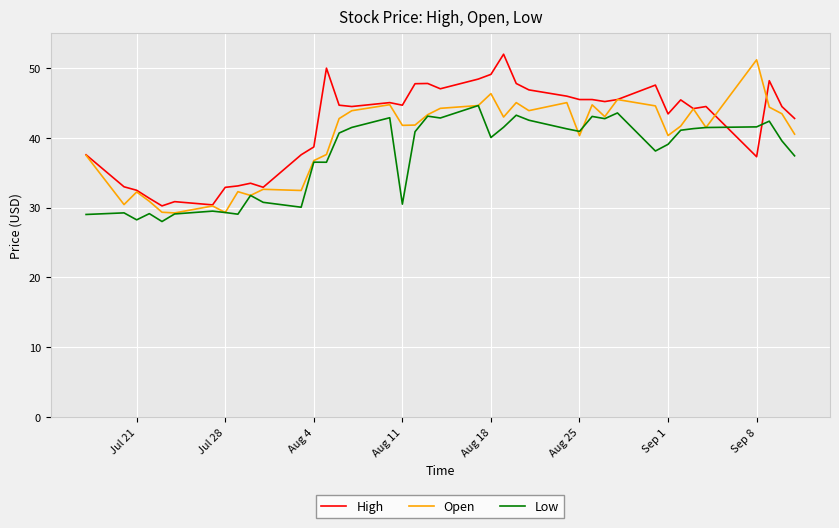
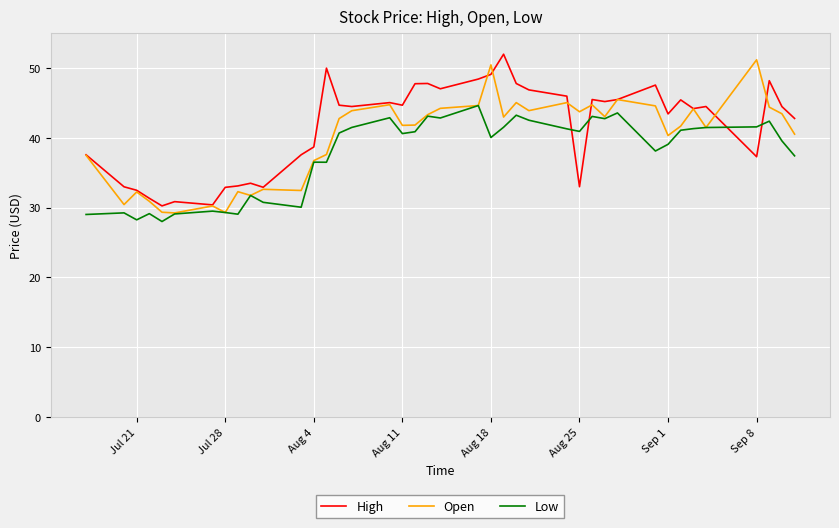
Low, Aug 11: 31 -> 41
Open, Aug 18: 46 -> 50
High, Aug 25: 46 -> 33
Open, Aug 25: 40 -> 44
